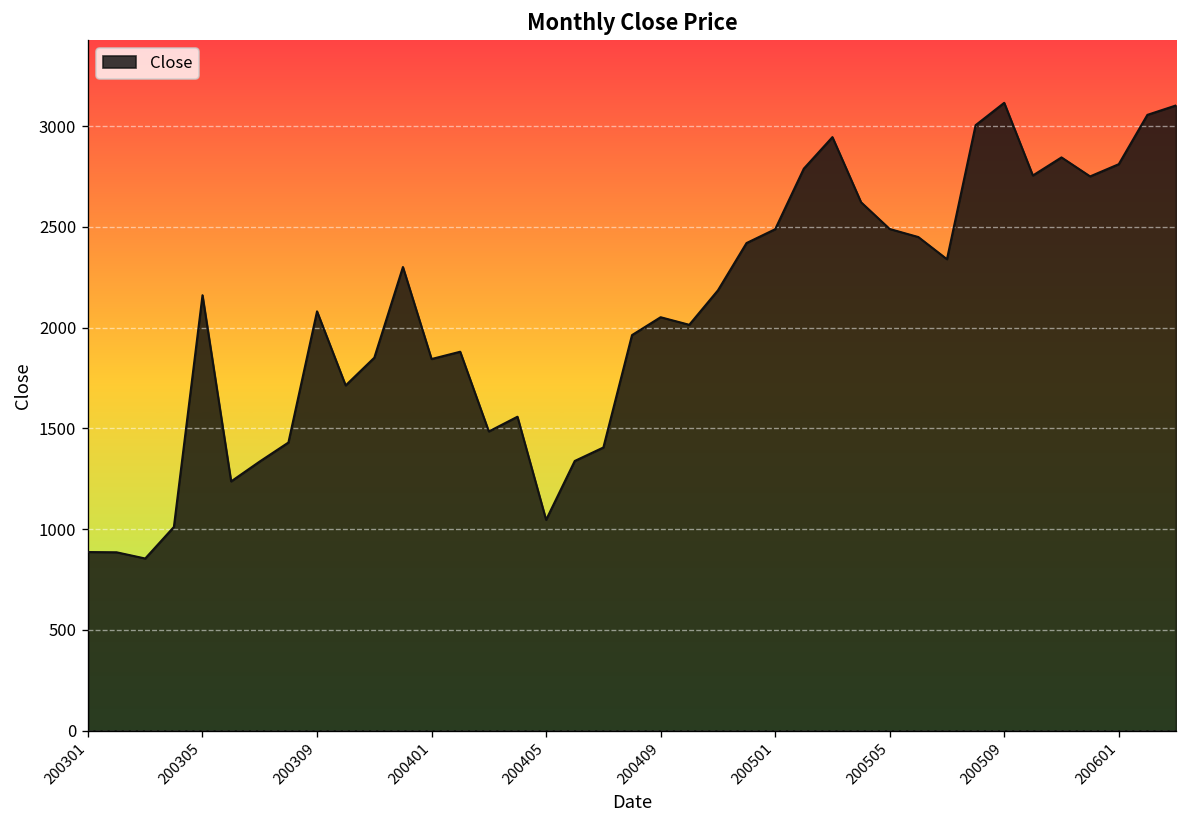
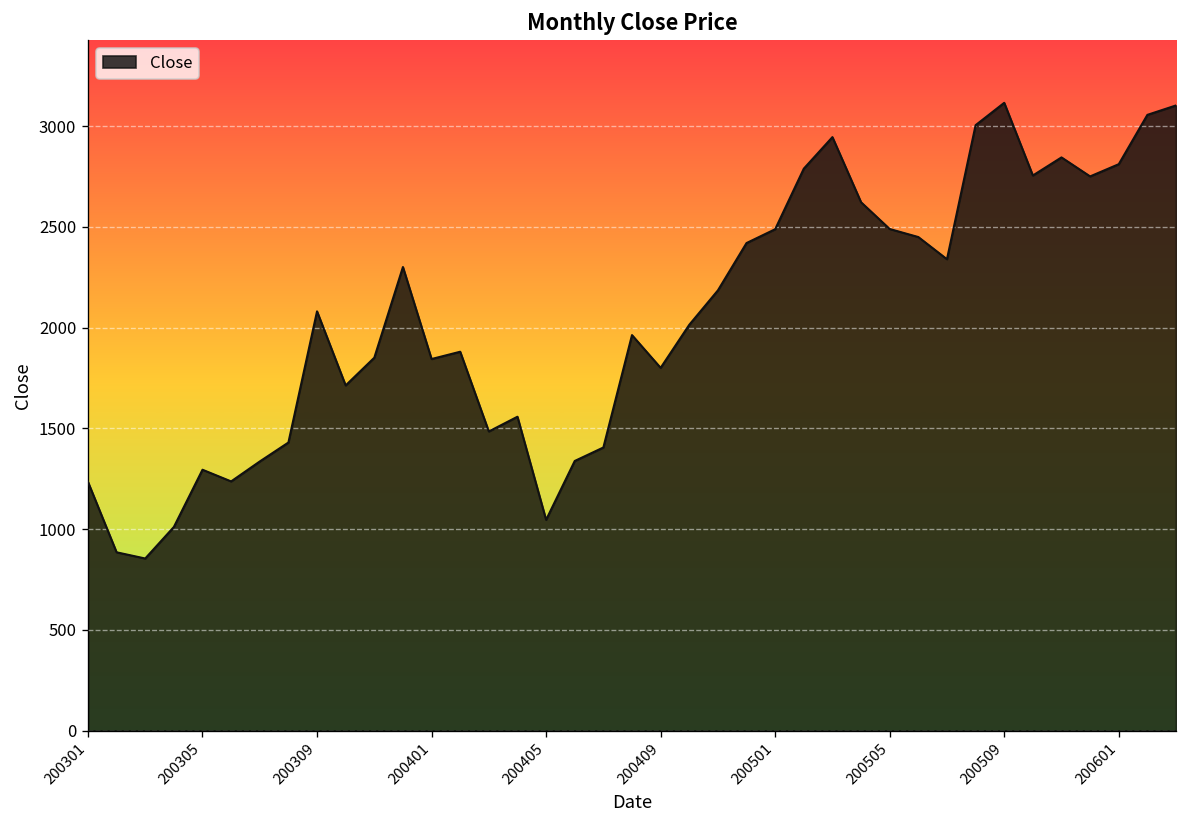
200301: 890 -> 1230
200305: 2160 -> 1300
200409: 2050 -> 1800
